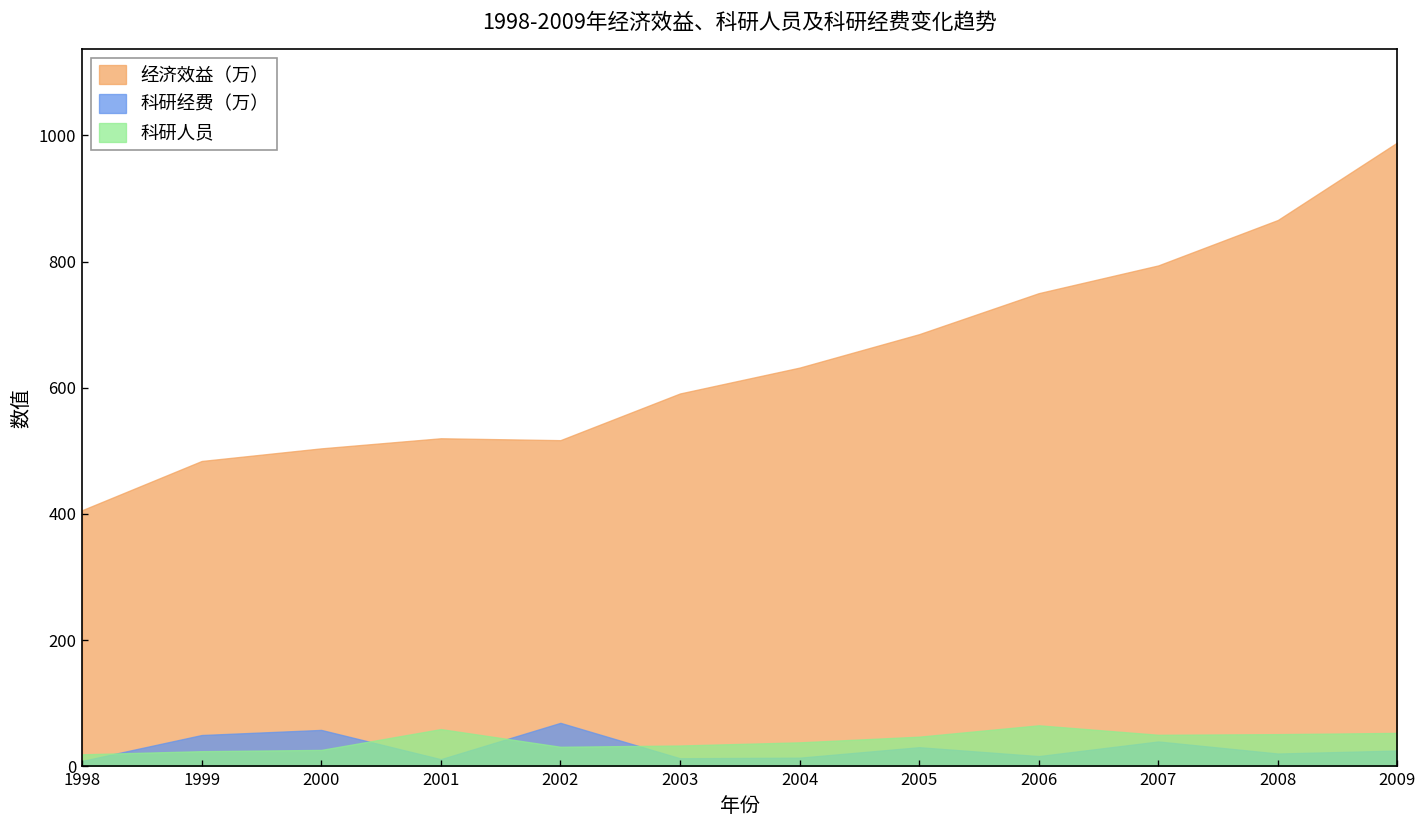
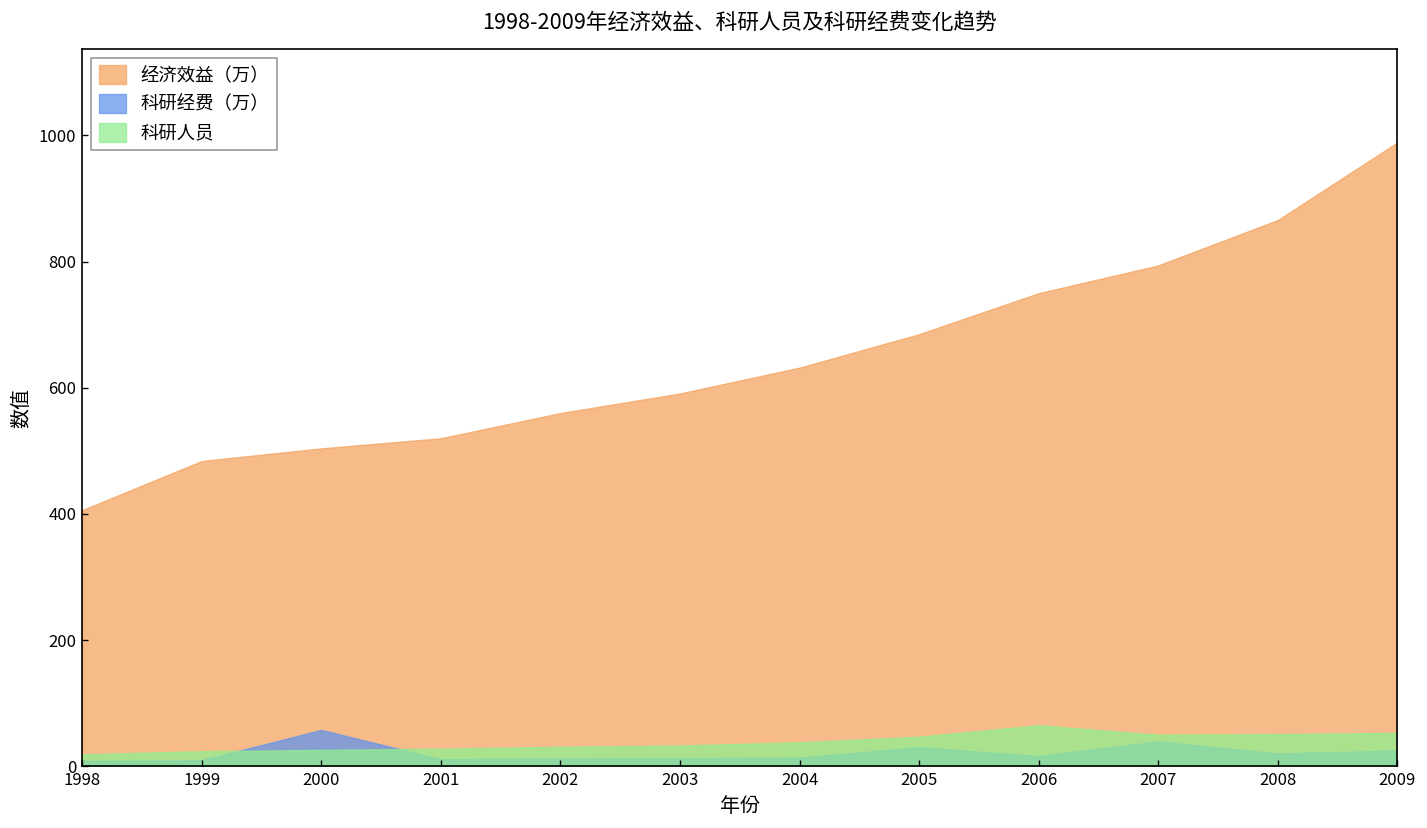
科研经费（万）, 1999: 50 -> 10
科研人员, 2001: 60 -> 30
经济效益（万）, 2002: 520 -> 560
科研经费（万）, 2002: 70 -> 10
